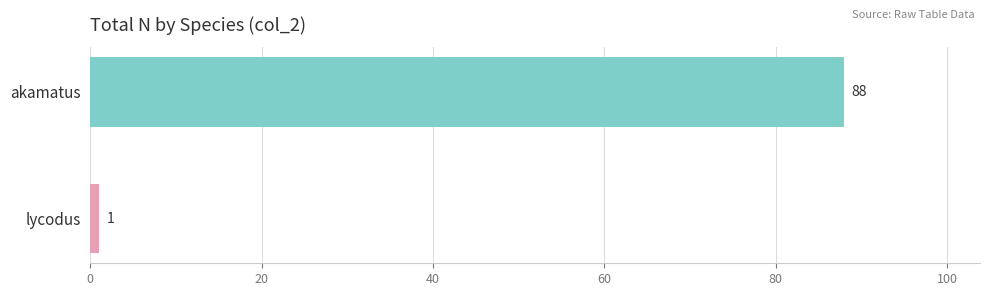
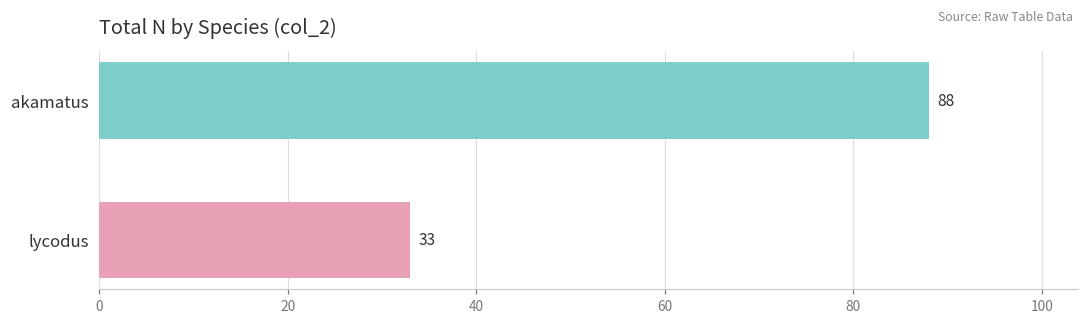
lycodus: 1 -> 33
